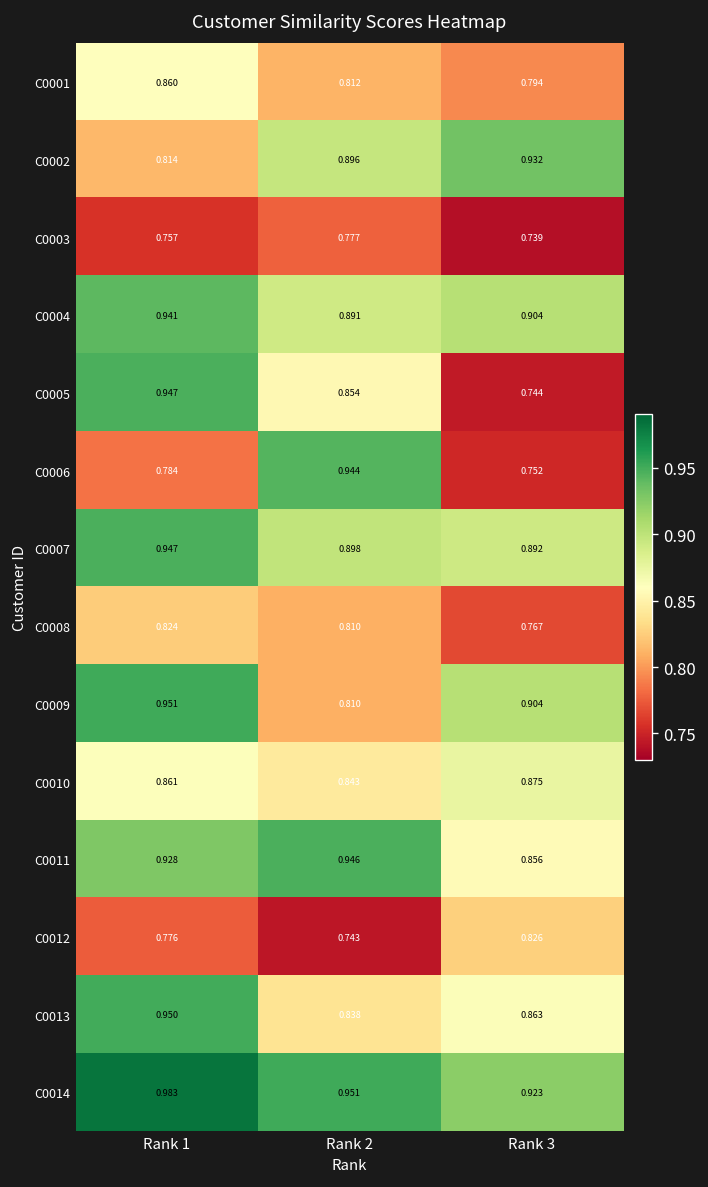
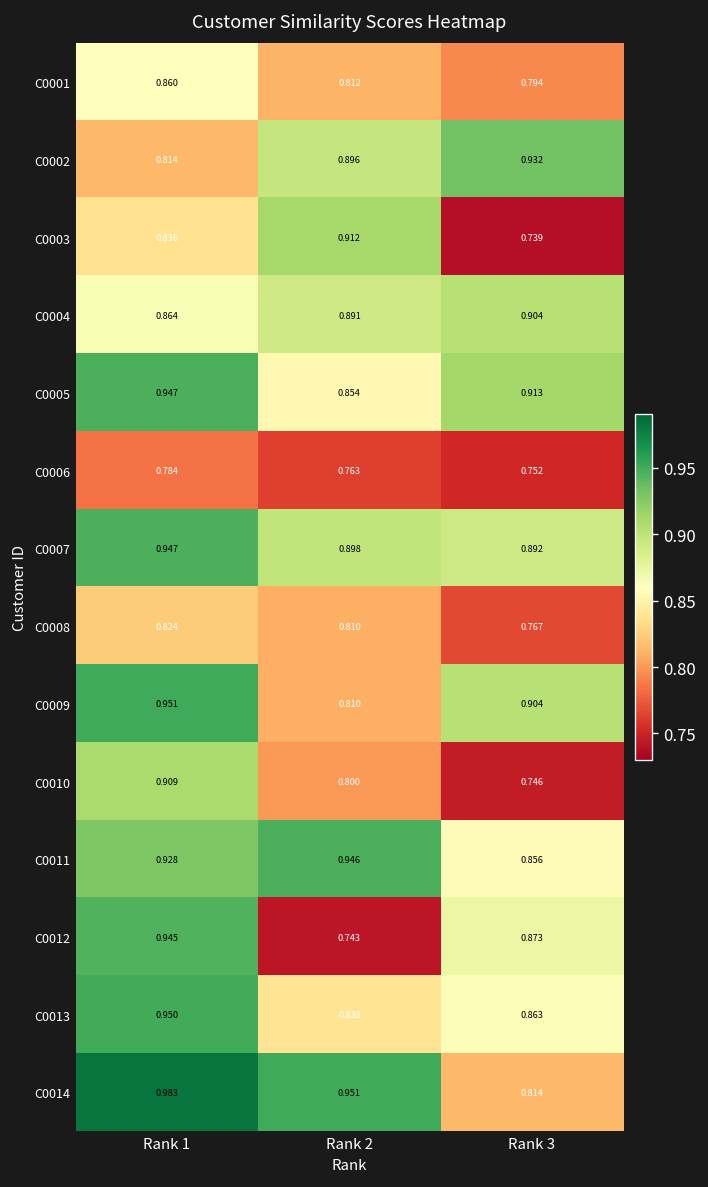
C0003, Rank 1: 0.757 -> 0.836
C0003, Rank 2: 0.777 -> 0.912
C0004, Rank 1: 0.941 -> 0.864
C0005, Rank 3: 0.744 -> 0.913
C0006, Rank 2: 0.944 -> 0.763
C0010, Rank 1: 0.861 -> 0.909
C0010, Rank 2: 0.843 -> 0.800
C0010, Rank 3: 0.875 -> 0.746
C0012, Rank 1: 0.776 -> 0.945
C0012, Rank 3: 0.826 -> 0.873
C0014, Rank 3: 0.923 -> 0.814
